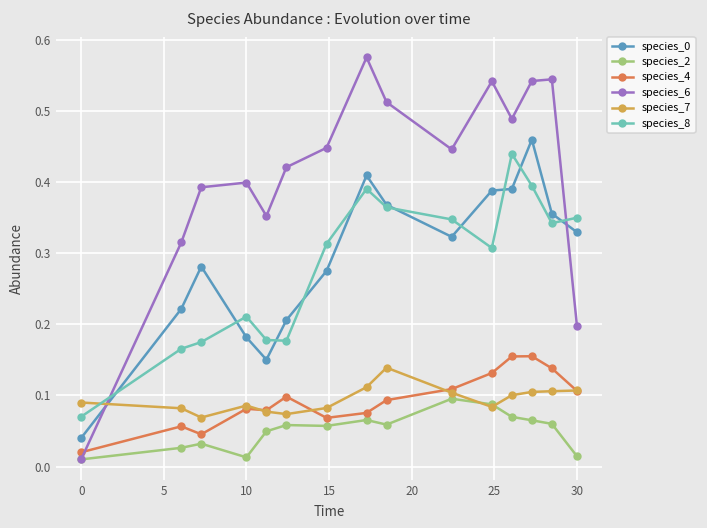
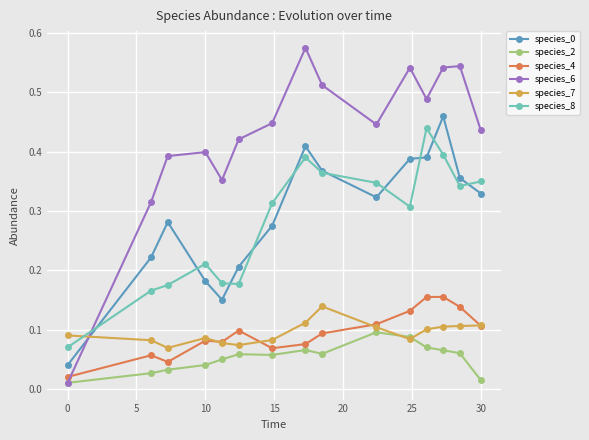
species_2, 10: 0.01 -> 0.04
species_6, 30: 0.20 -> 0.44
